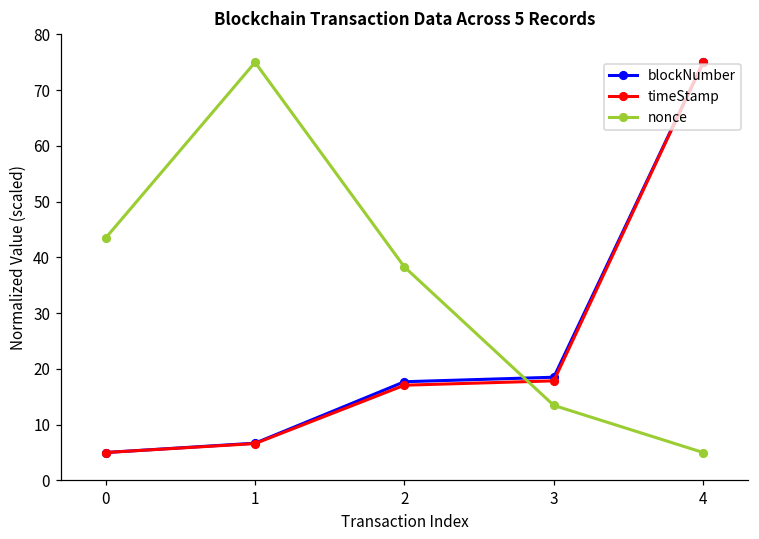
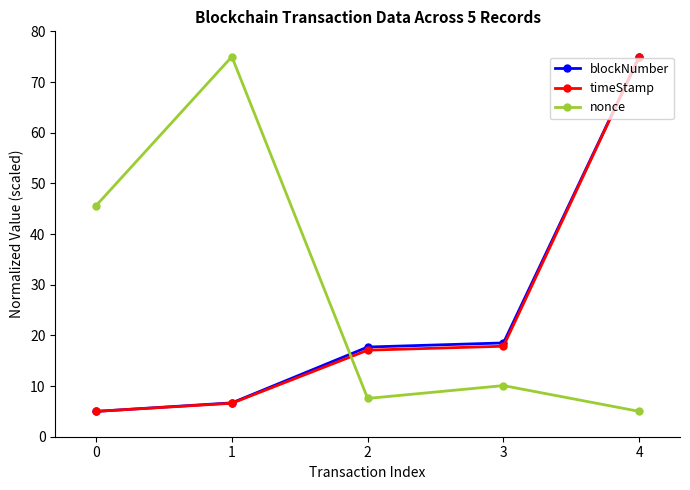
nonce, 0: 43 -> 46
nonce, 2: 38 -> 8
nonce, 3: 13 -> 10
